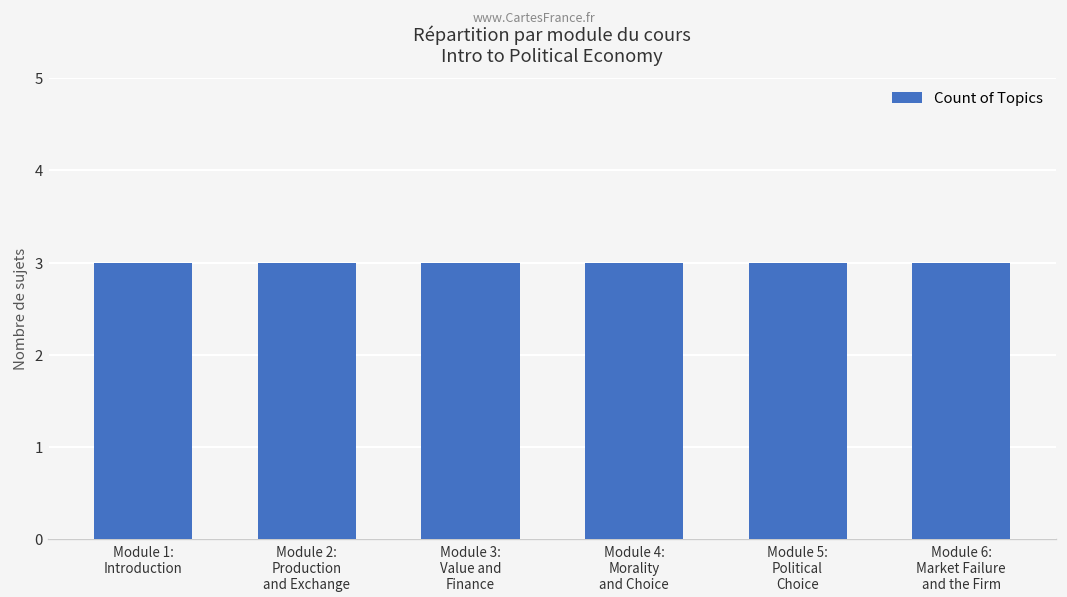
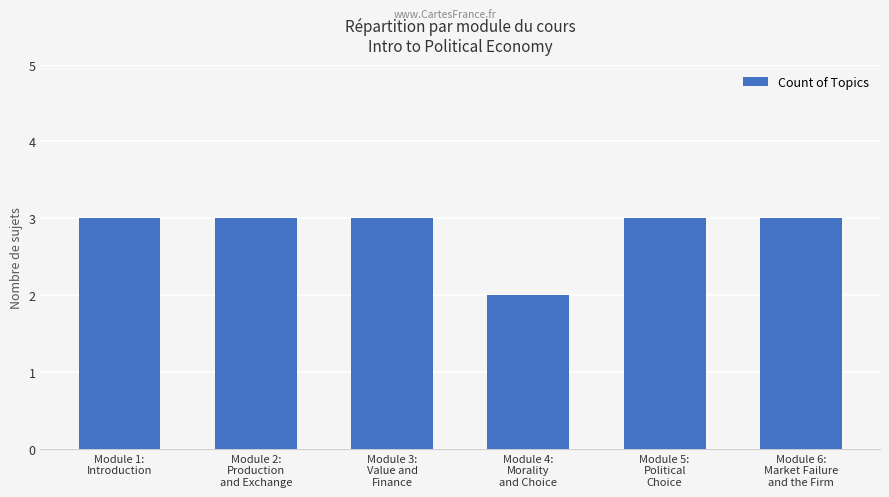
Module 4: Morality and Choice: 3 -> 2
